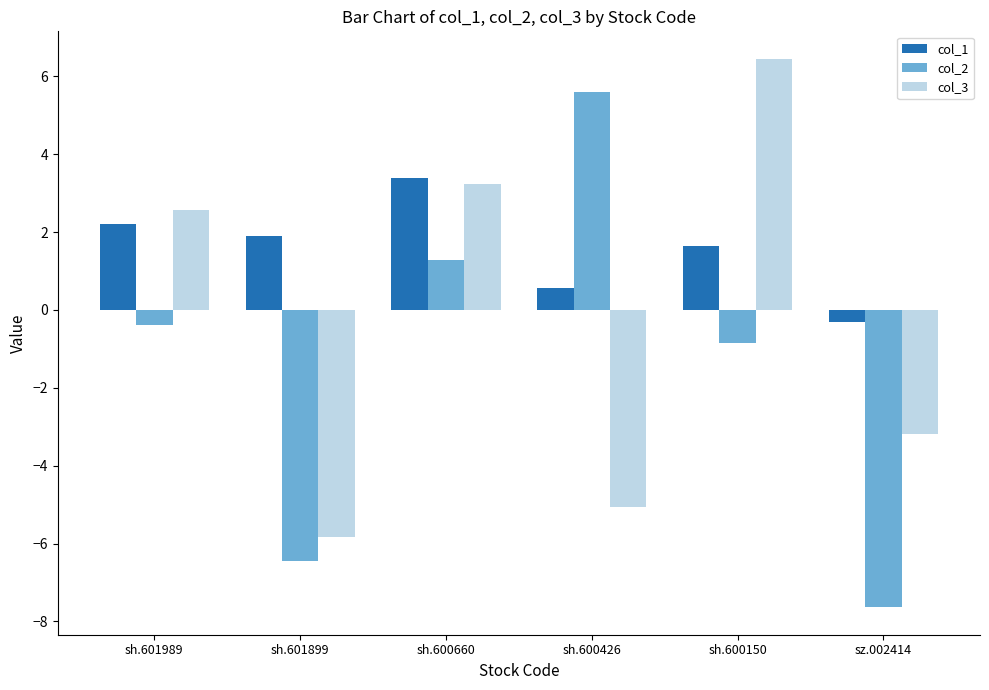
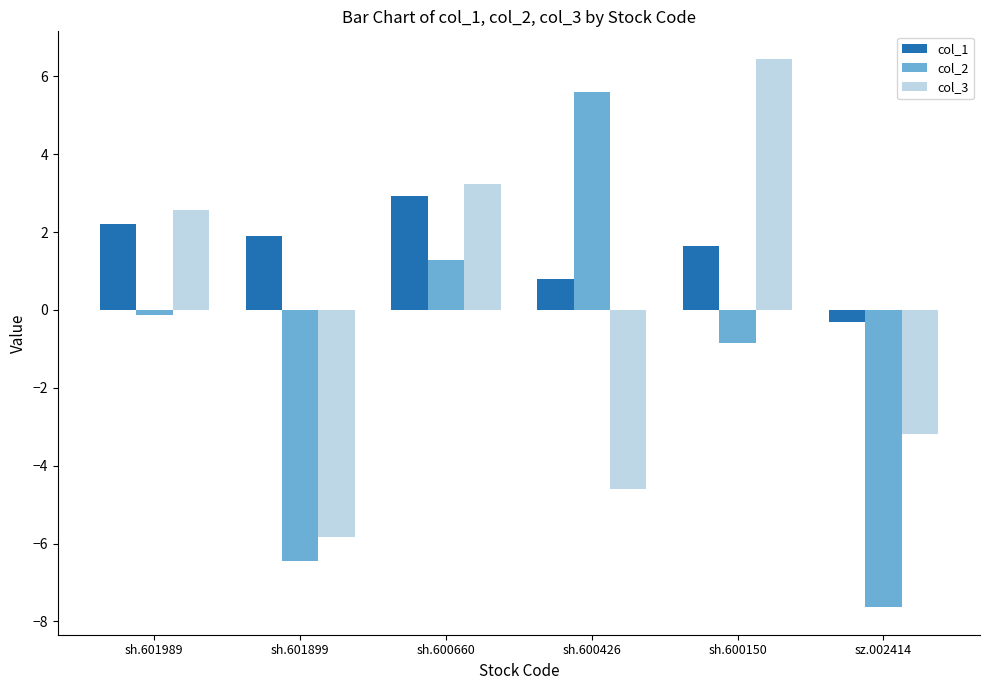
col_2, sh.601989: -0.4 -> -0.1
col_1, sh.600660: 3.4 -> 2.9
col_1, sh.600426: 0.6 -> 0.8
col_3, sh.600426: -5.1 -> -4.6
